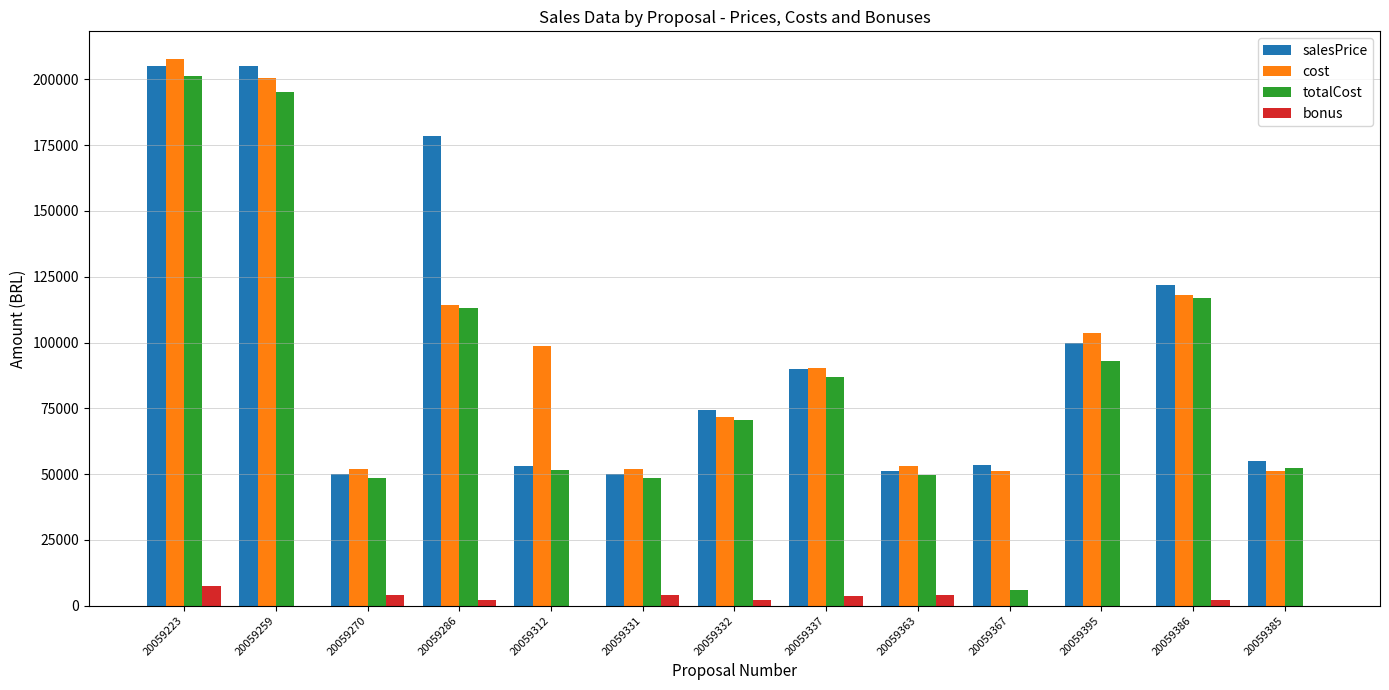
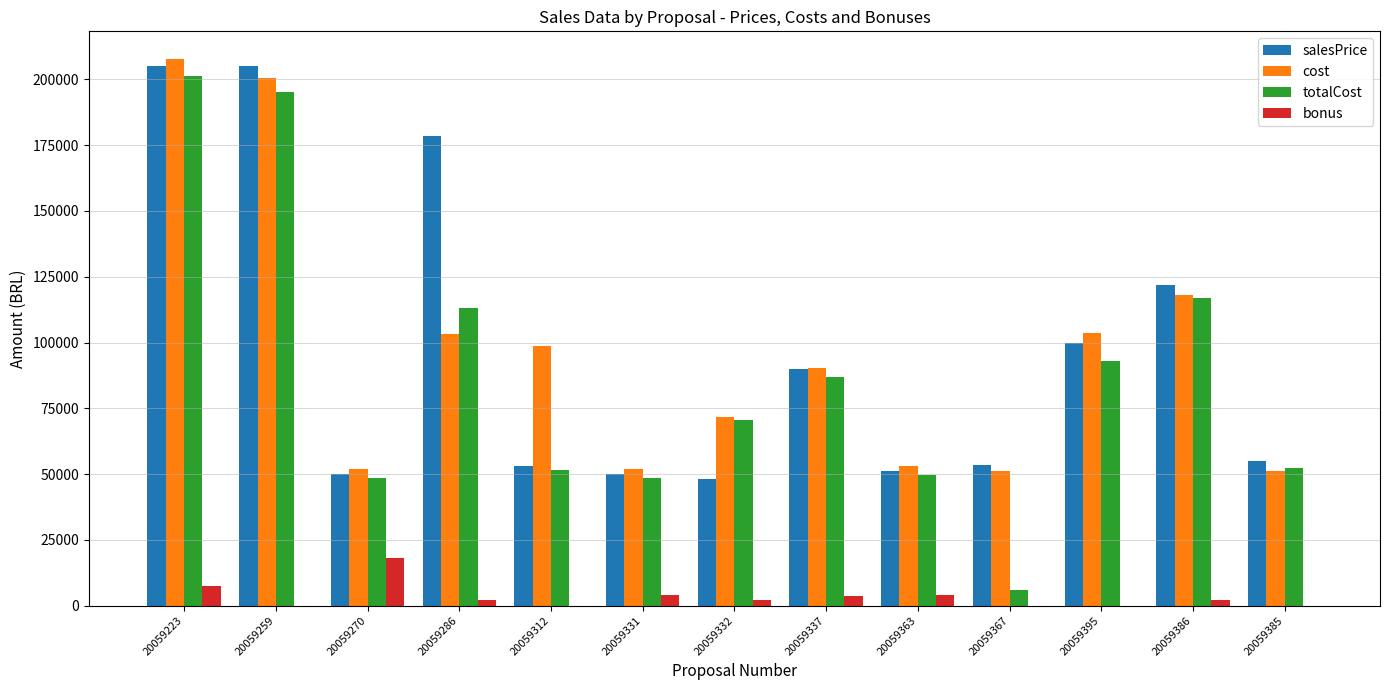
bonus, 20059270: 4000 -> 18000
cost, 20059286: 114000 -> 103000
salesPrice, 20059332: 74000 -> 48000
